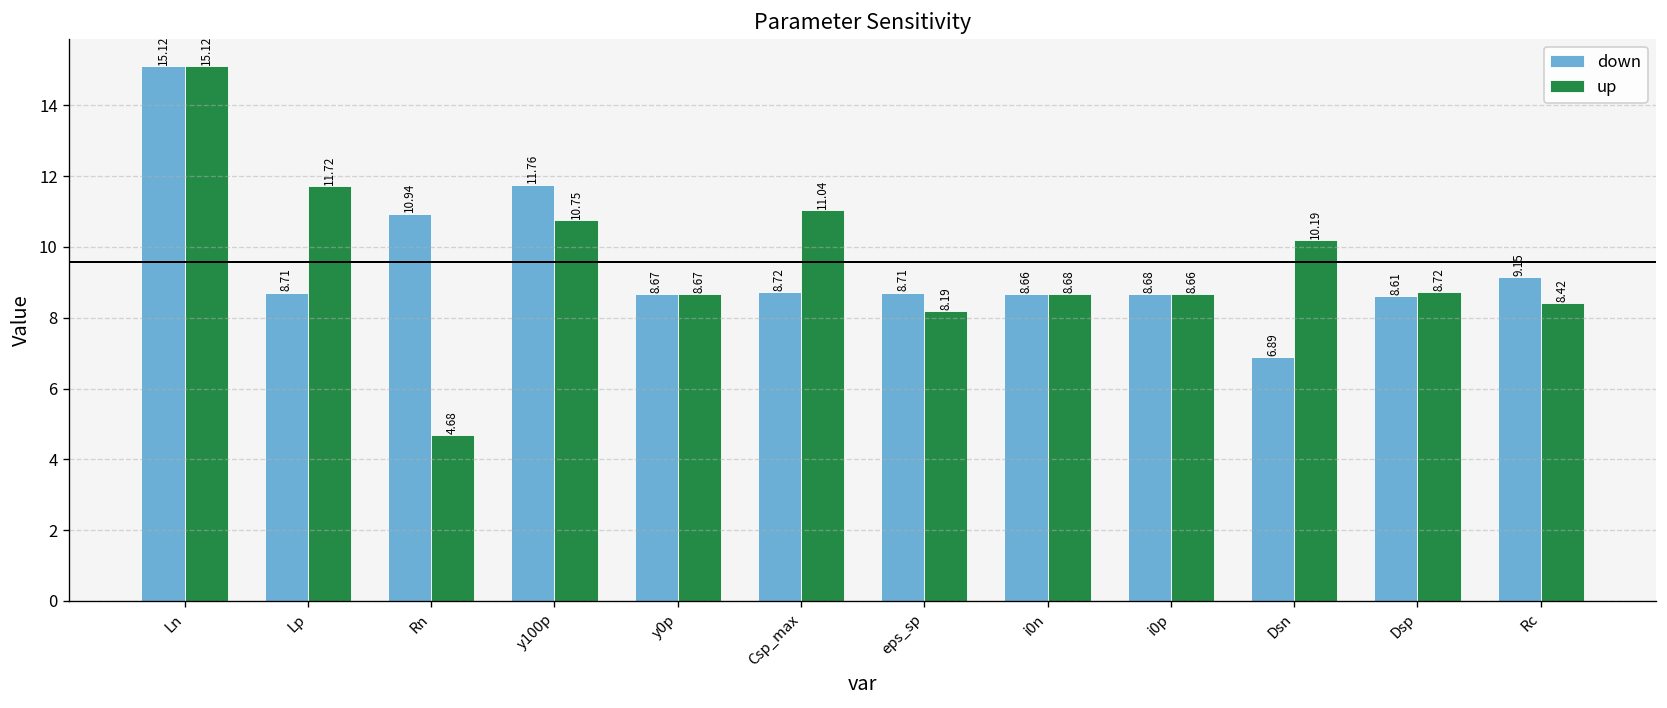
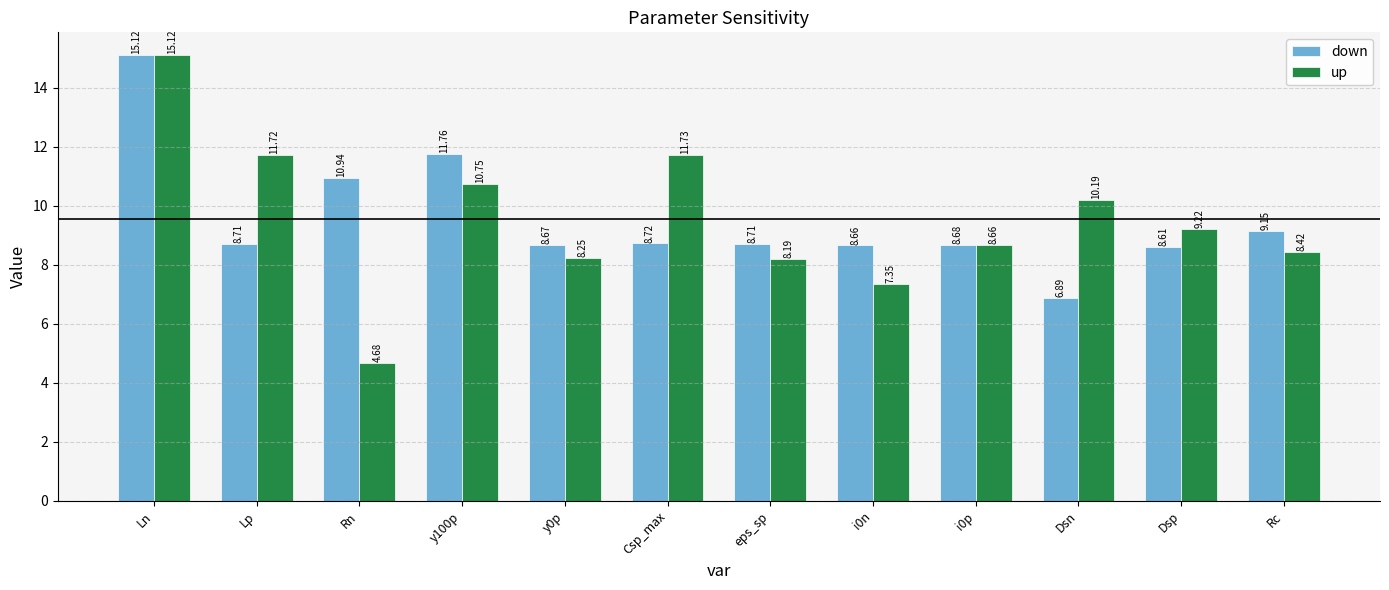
up, y0p: 8.67 -> 8.25
up, Csp_max: 11.04 -> 11.73
up, i0n: 8.68 -> 7.35
up, Dsp: 8.72 -> 9.22
